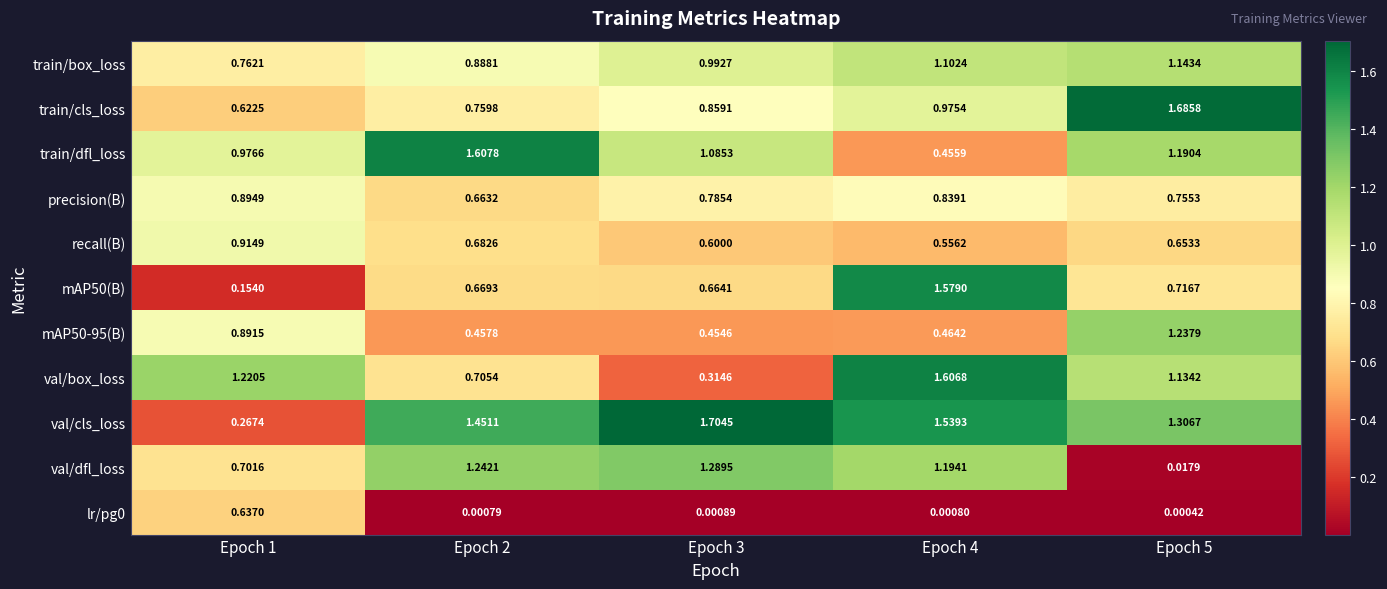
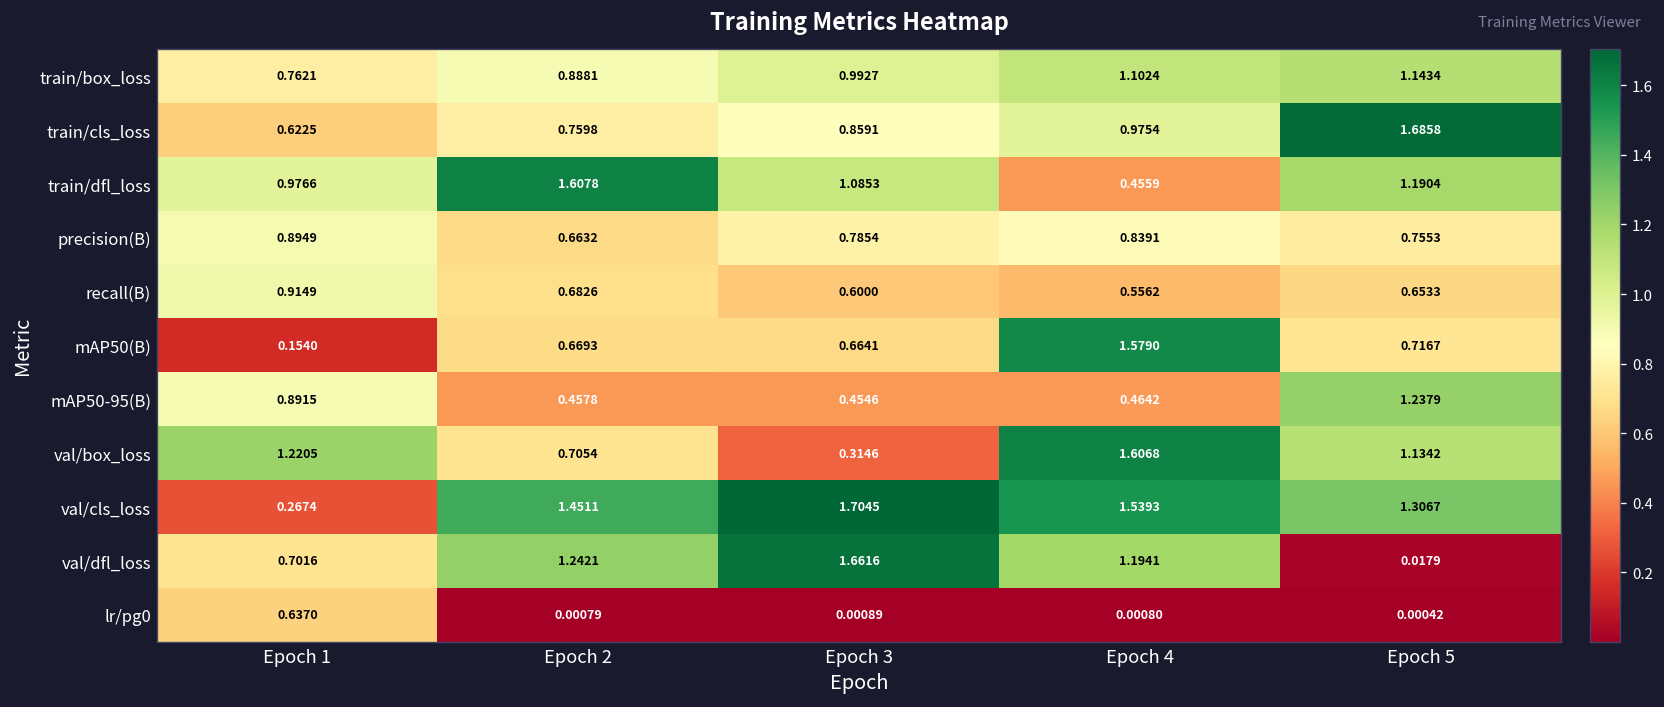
val/dfl_loss, Epoch 3: 1.2895 -> 1.6616
